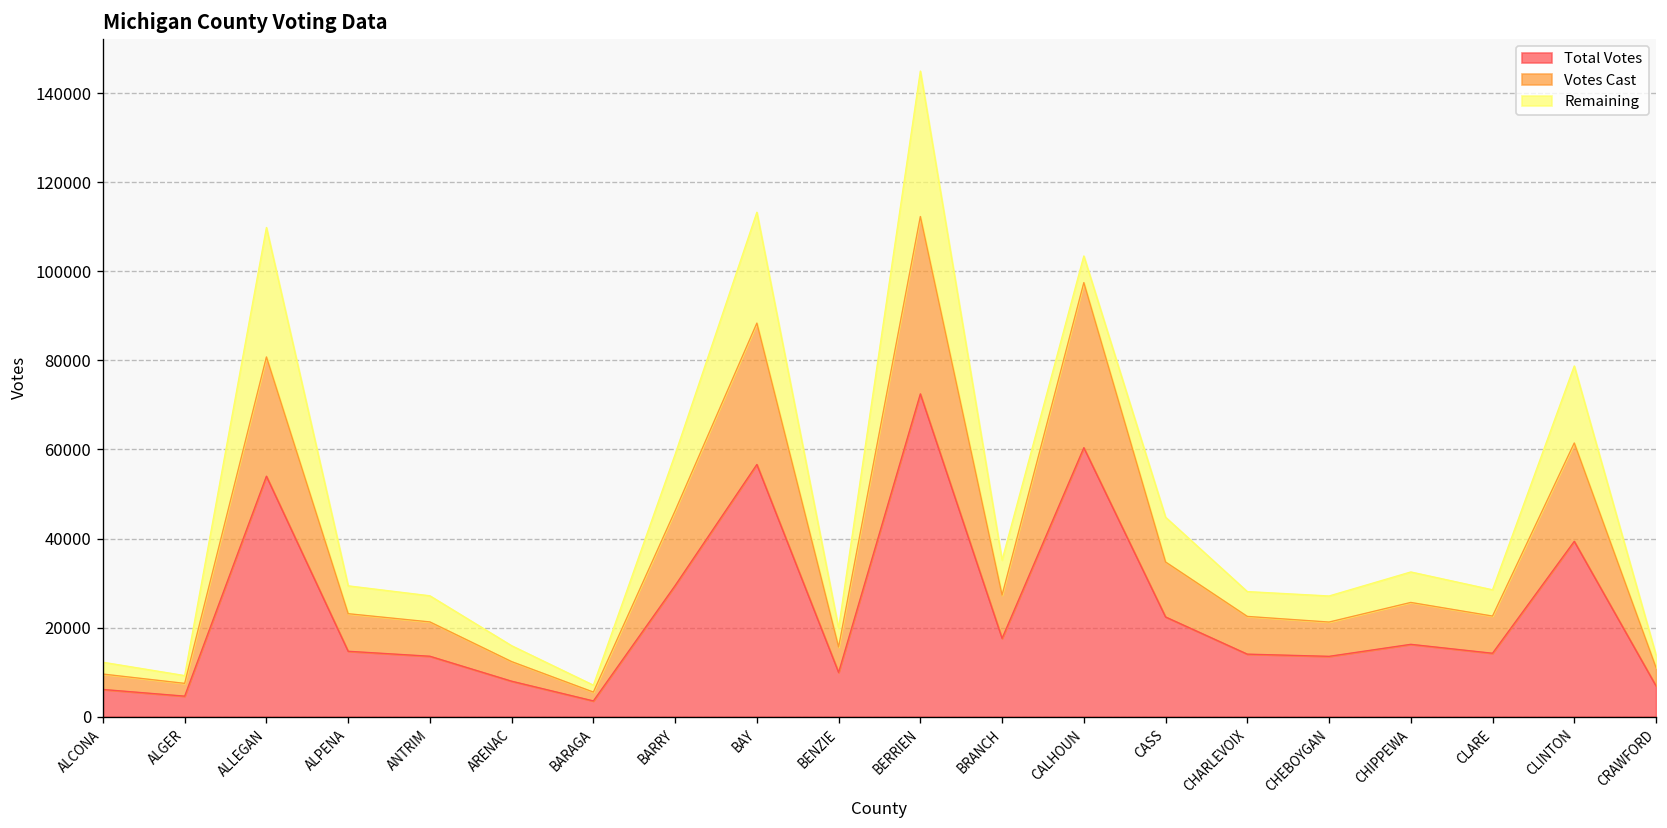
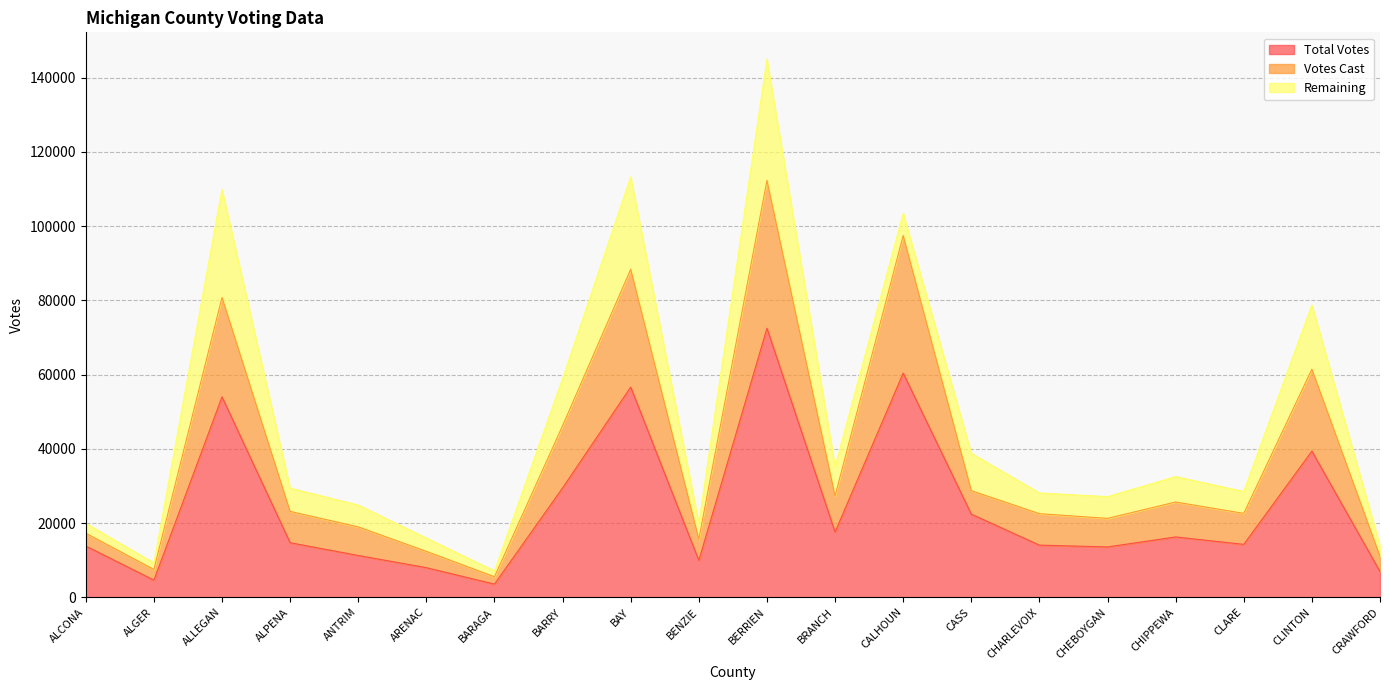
Total Votes, ALCONA: 6000 -> 14000
Total Votes, ANTRIM: 14000 -> 11000
Votes Cast, CASS: 12000 -> 6000
